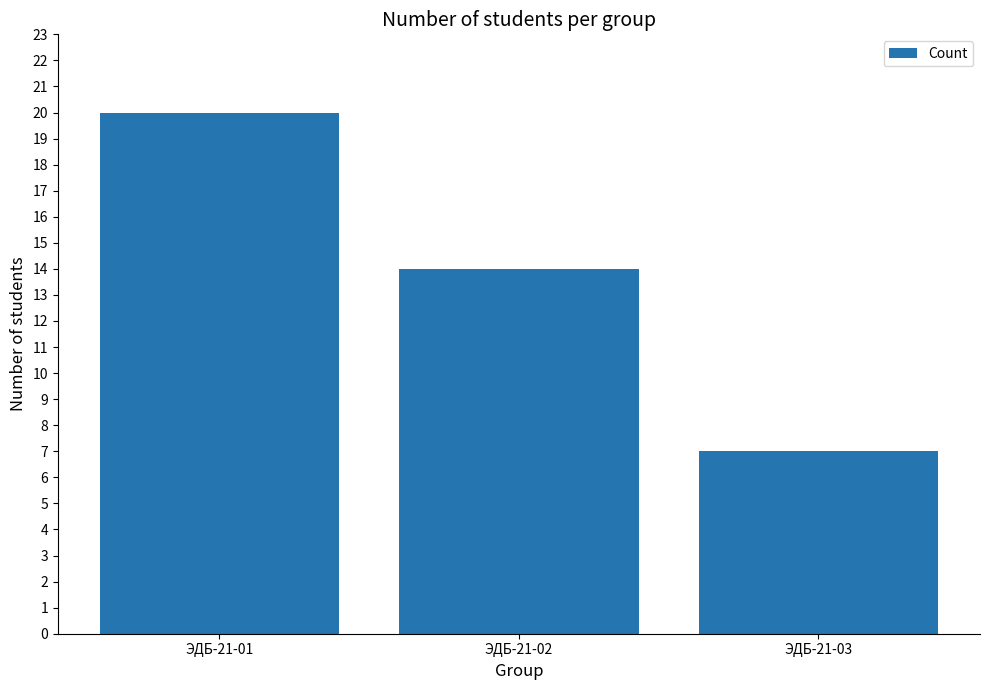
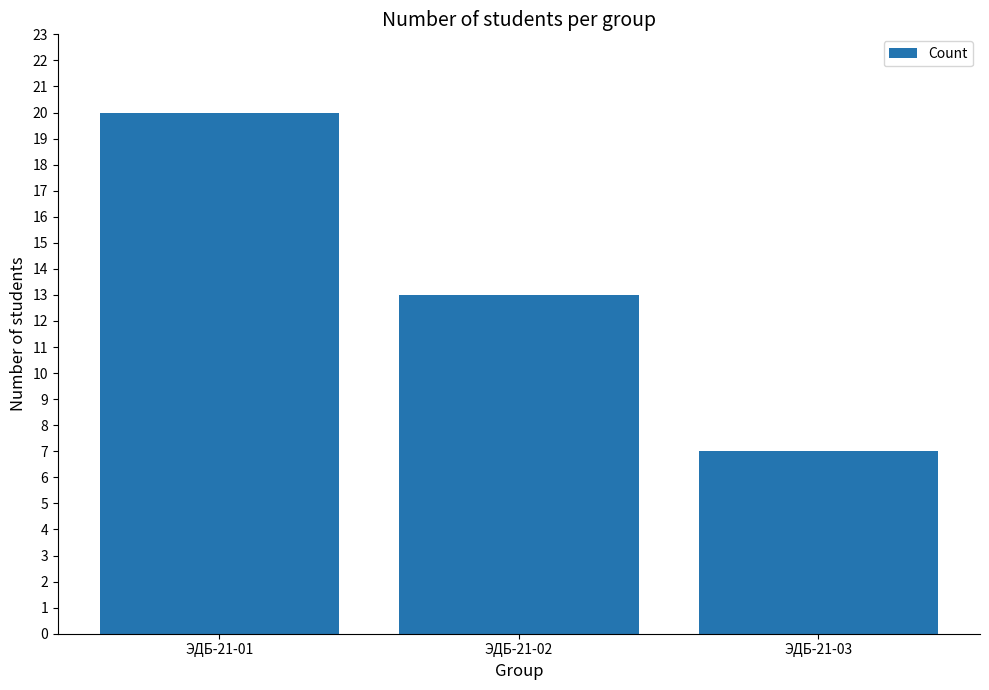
ЭДБ-21-02: 14 -> 13
